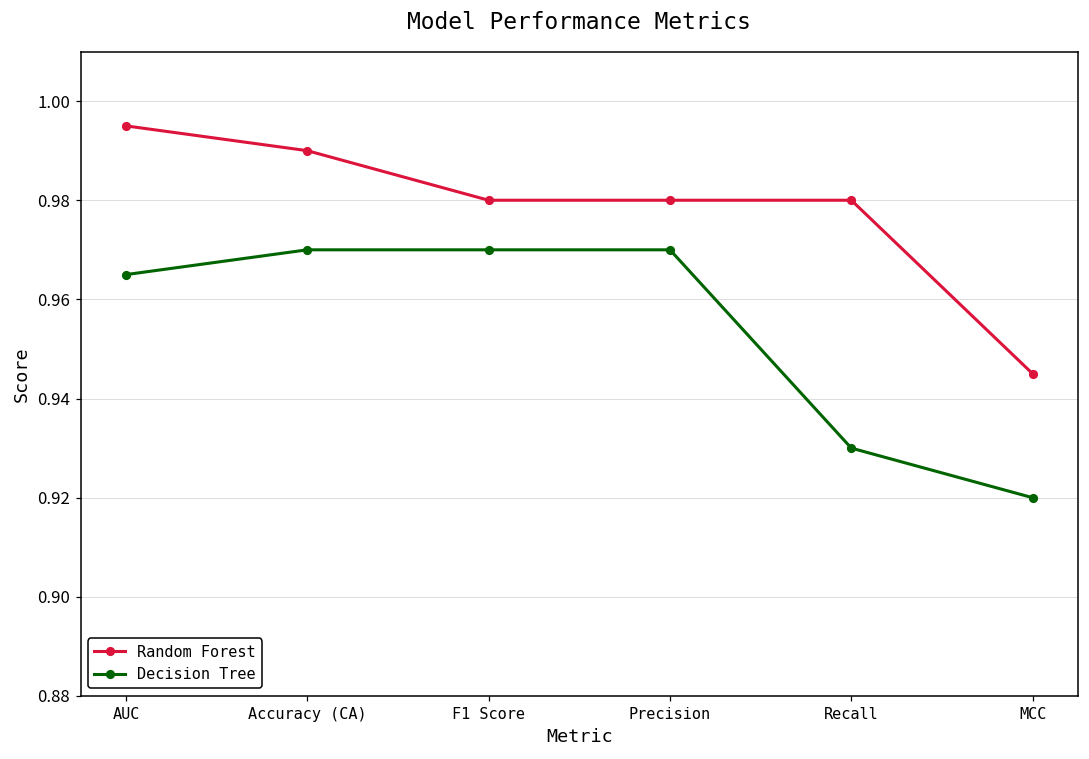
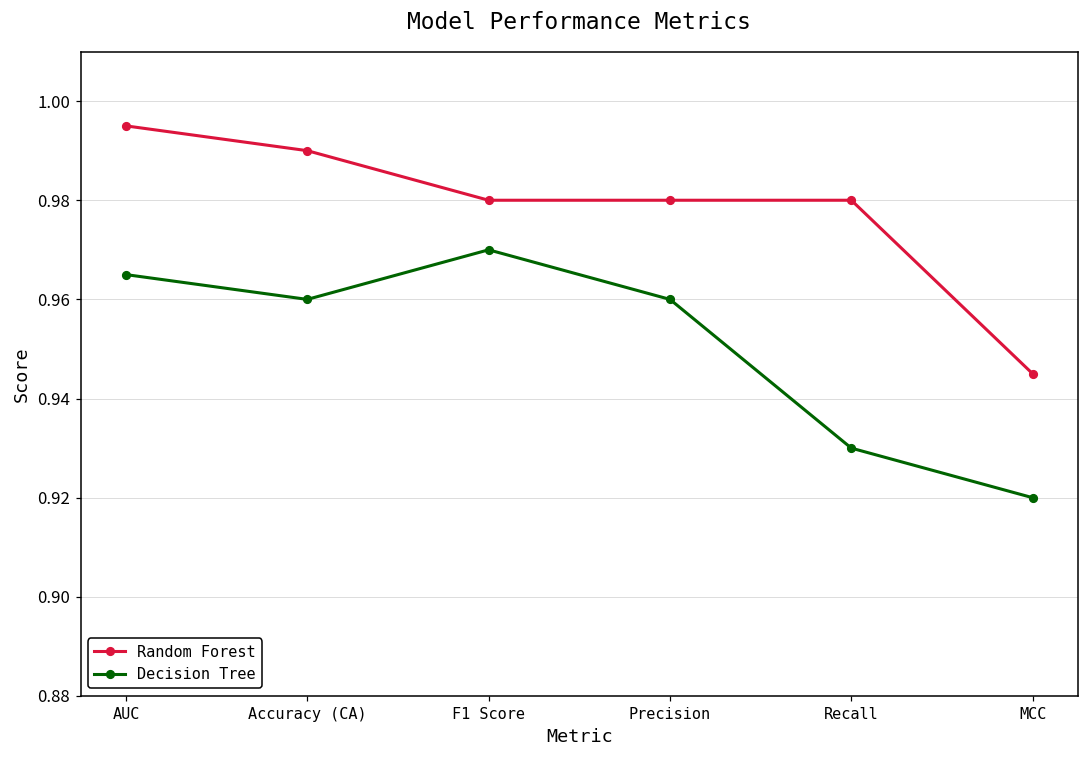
Decision Tree, Accuracy (CA): 0.97 -> 0.96
Decision Tree, Precision: 0.97 -> 0.96
